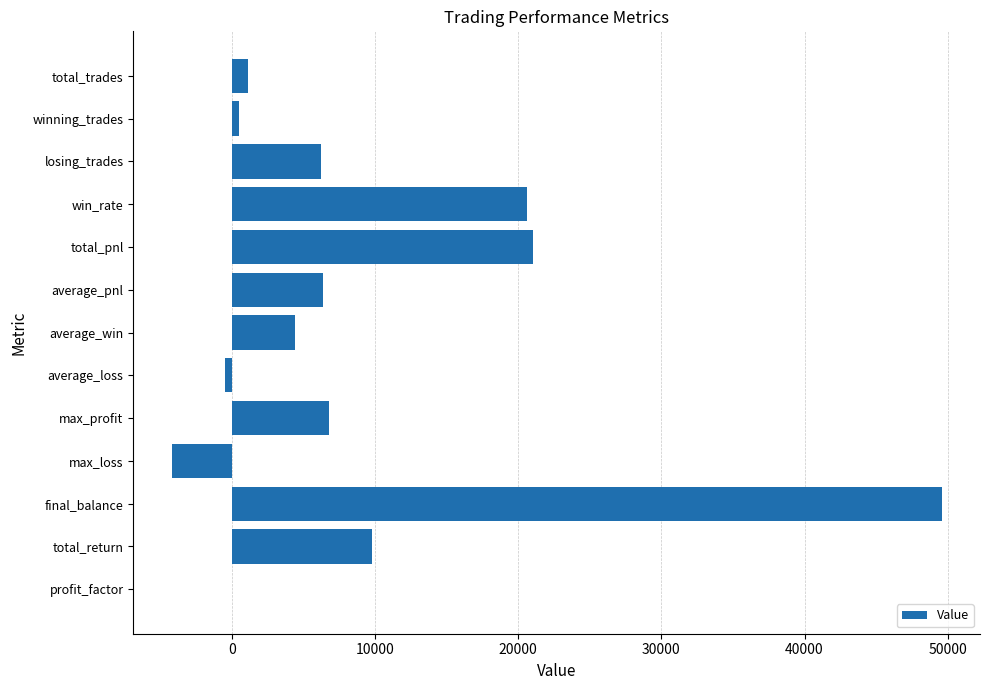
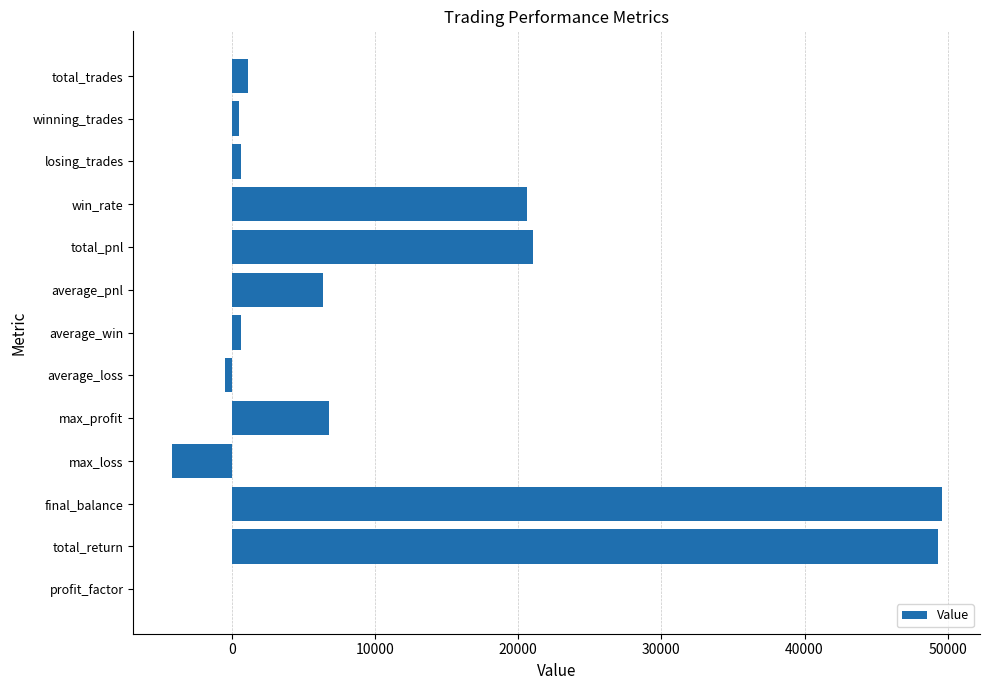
losing_trades: 6200 -> 600
average_win: 4400 -> 600
total_return: 9800 -> 49300
